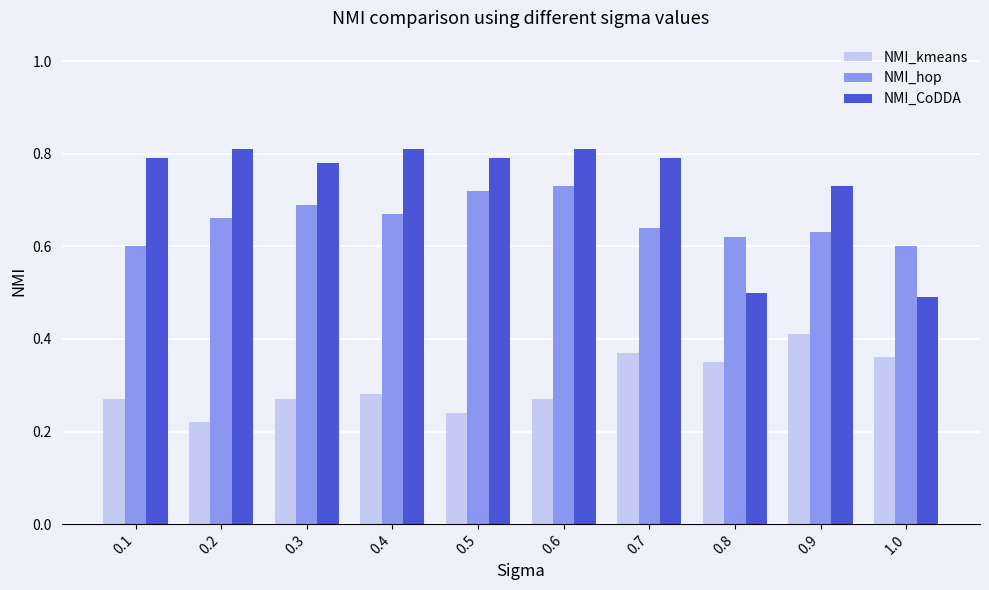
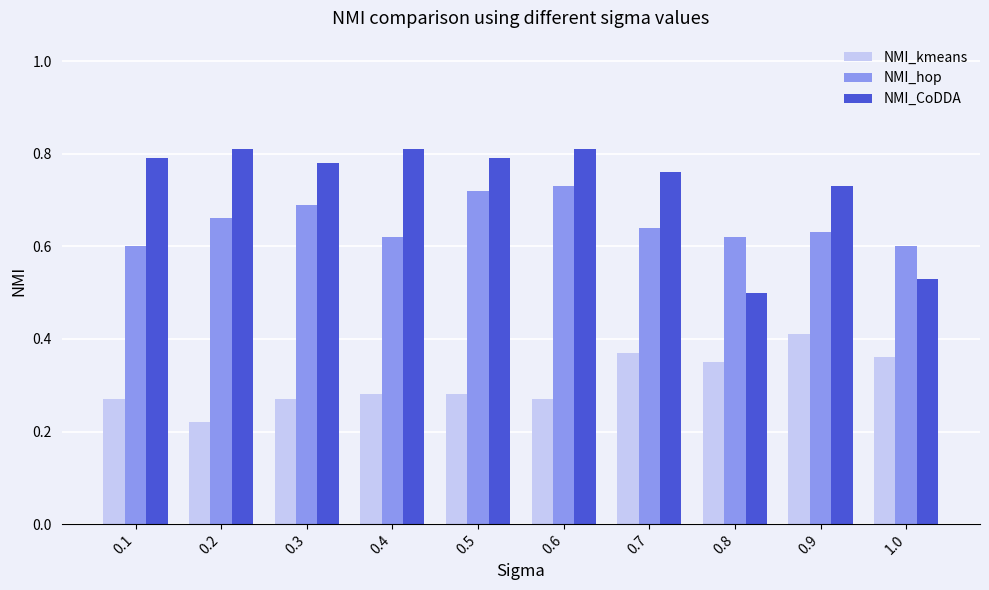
NMI_hop, 0.4: 0.67 -> 0.62
NMI_kmeans, 0.5: 0.24 -> 0.28
NMI_CoDDA, 0.7: 0.79 -> 0.76
NMI_CoDDA, 1.0: 0.49 -> 0.53
